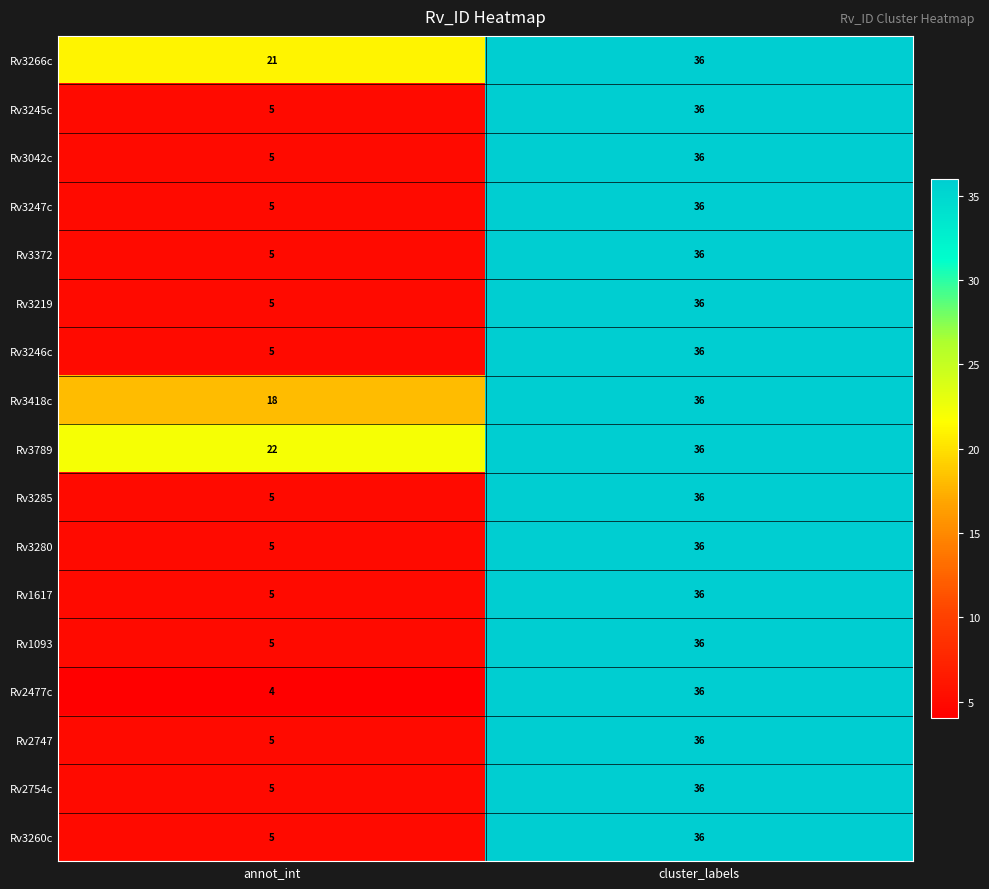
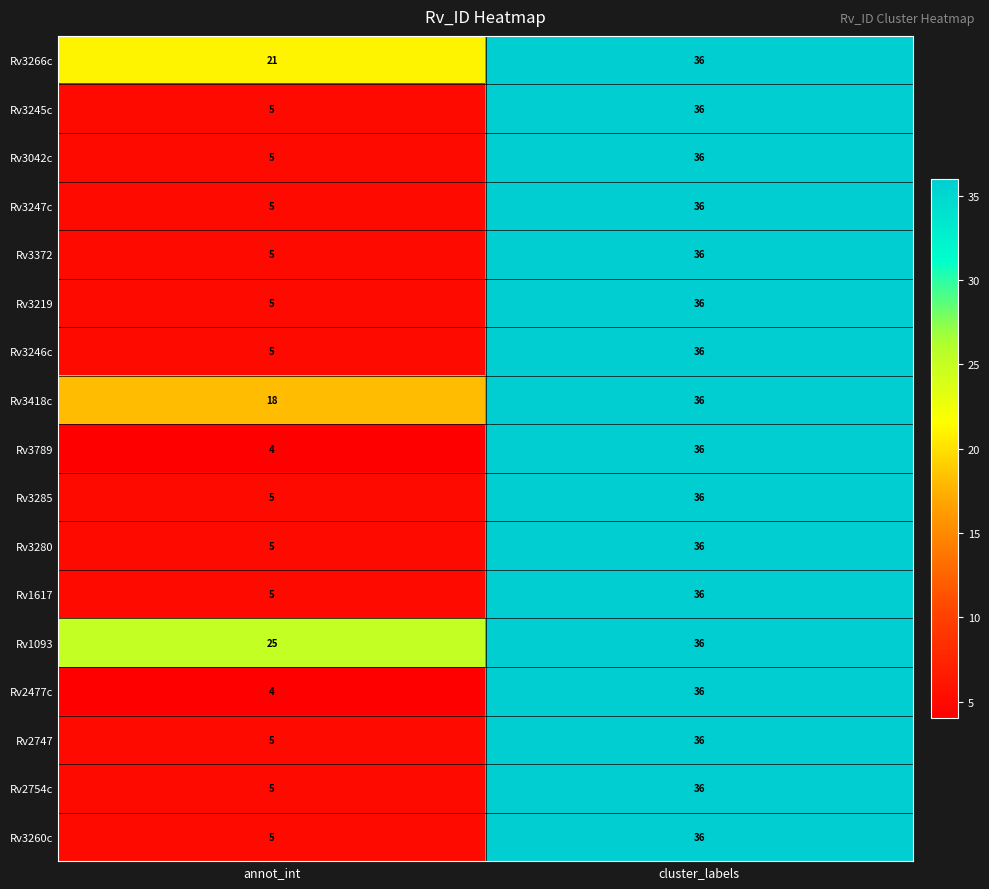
Rv3789, annot_int: 22 -> 4
Rv1093, annot_int: 5 -> 25
